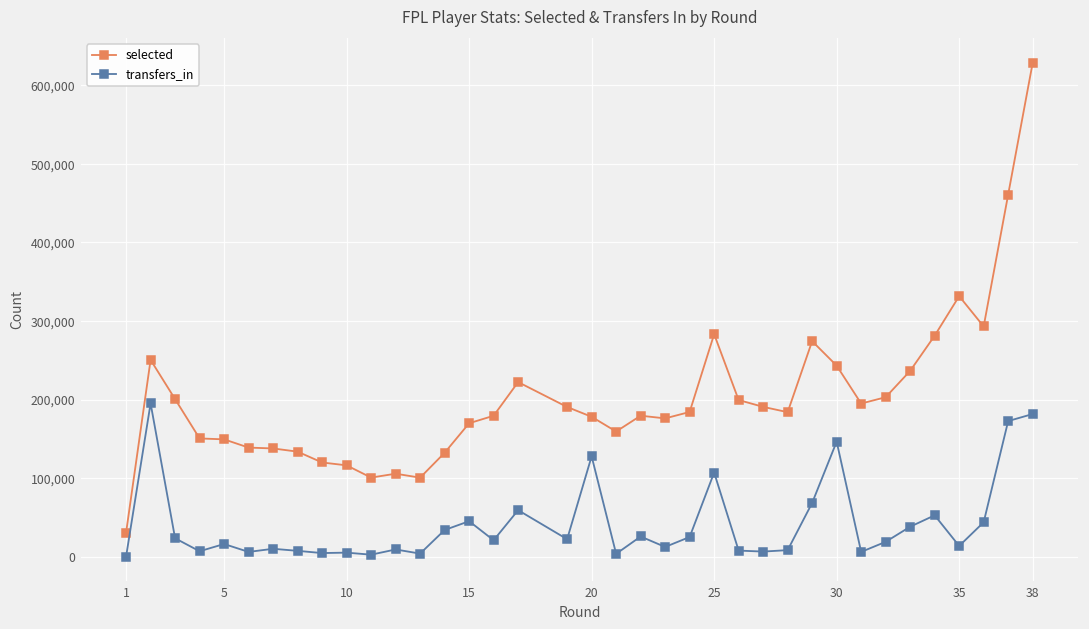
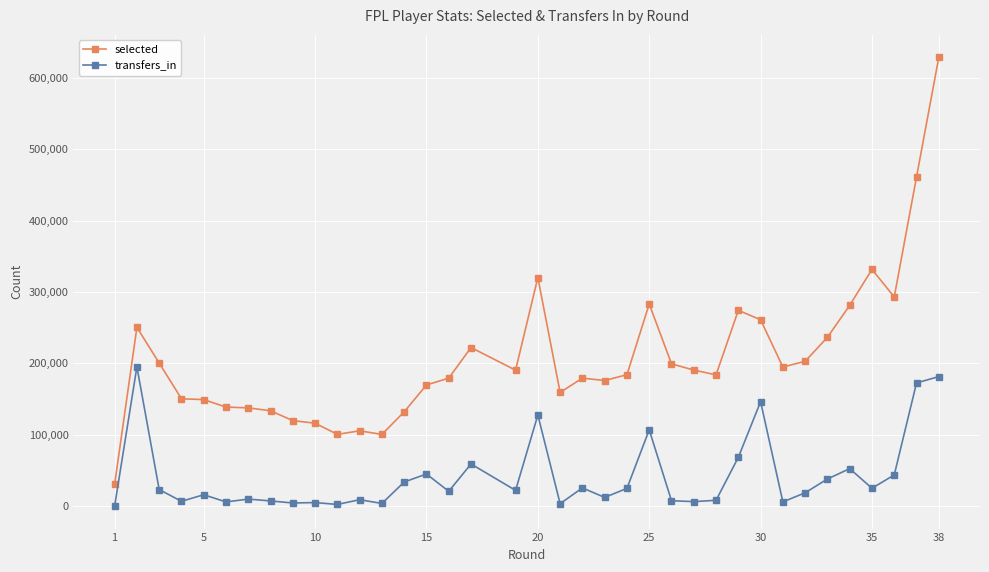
selected, 20: 180,000 -> 320,000
selected, 30: 240,000 -> 260,000
transfers_in, 35: 10,000 -> 30,000
